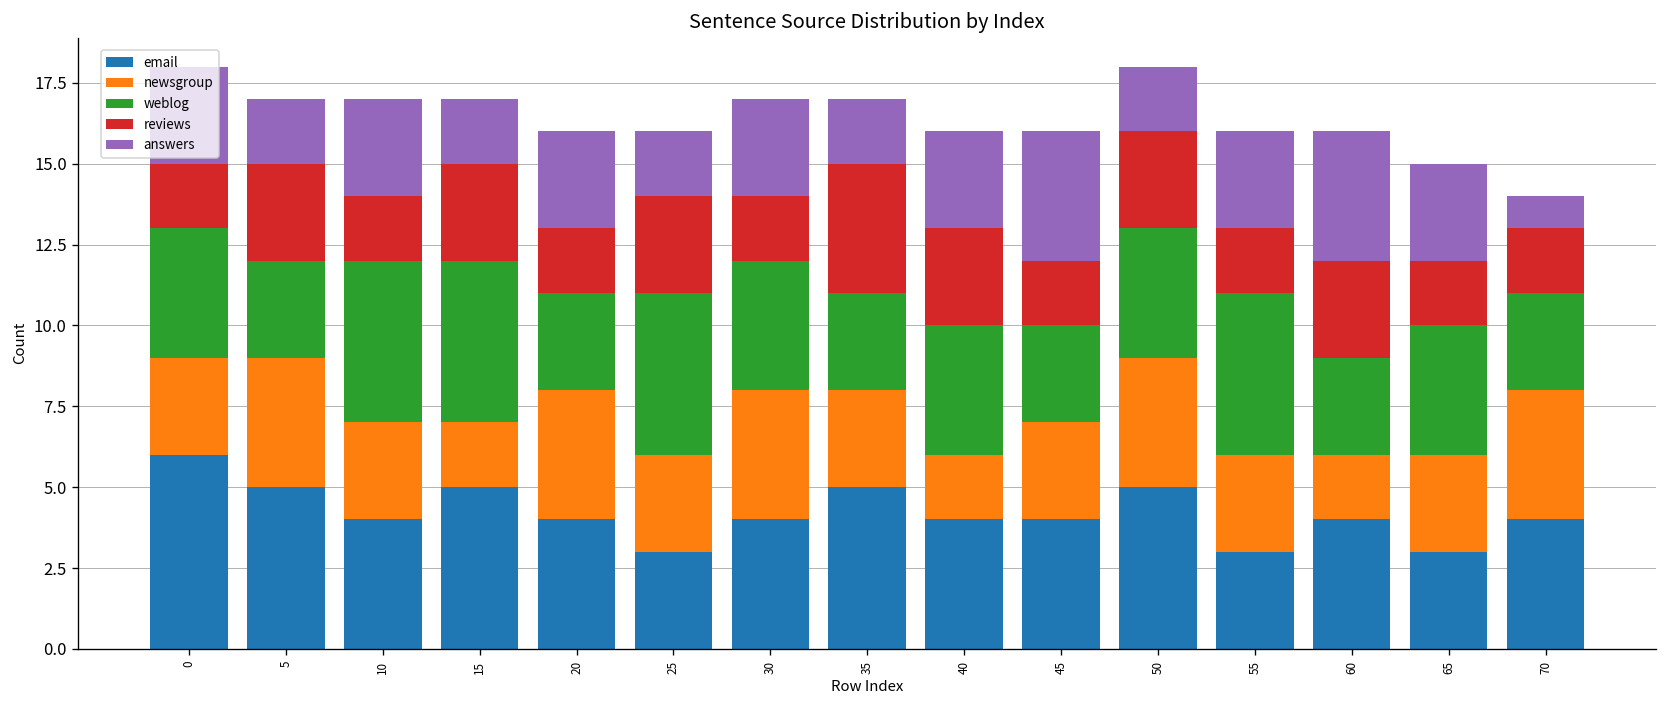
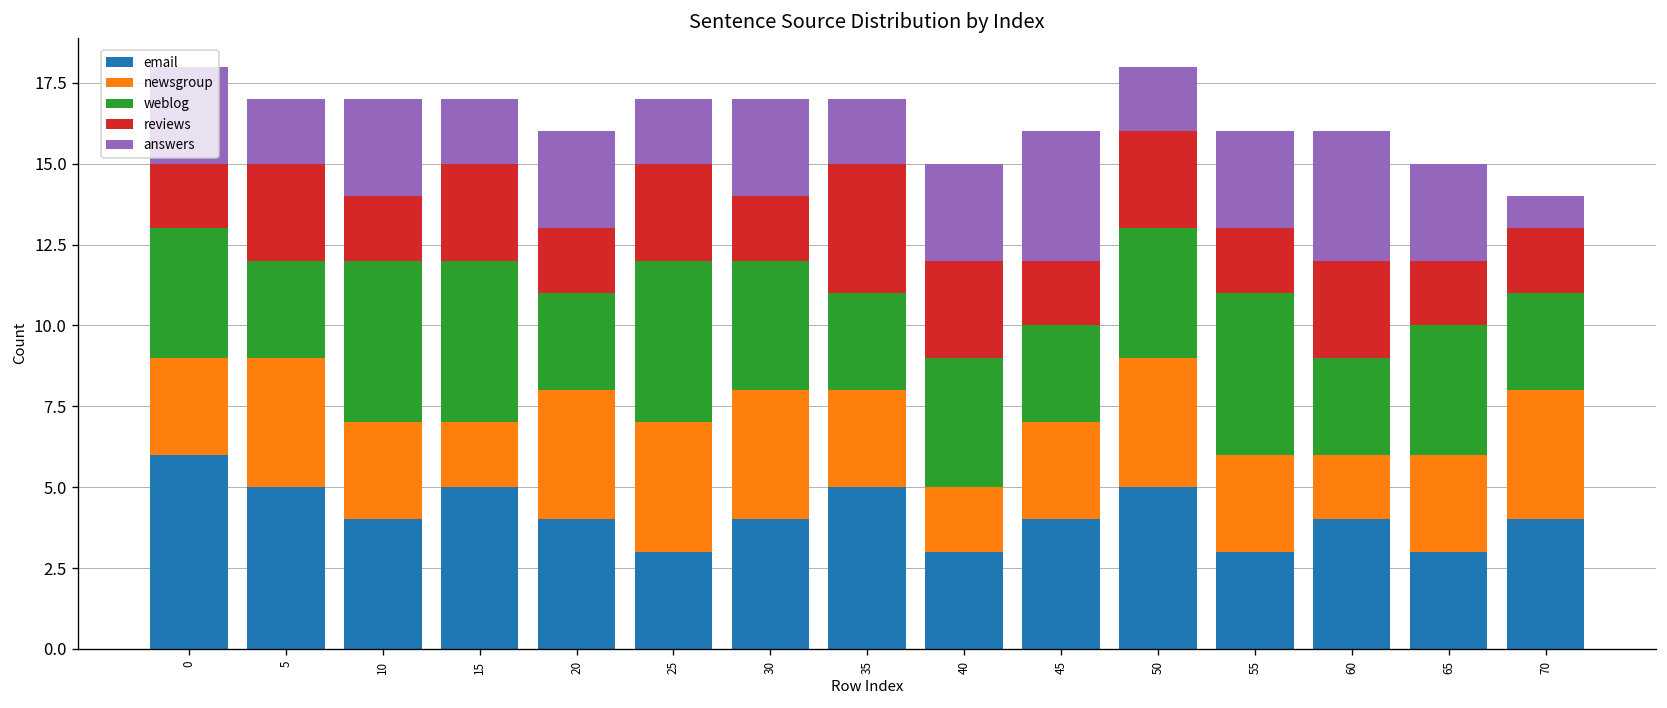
newsgroup, 25: 3 -> 4
email, 40: 4 -> 3
